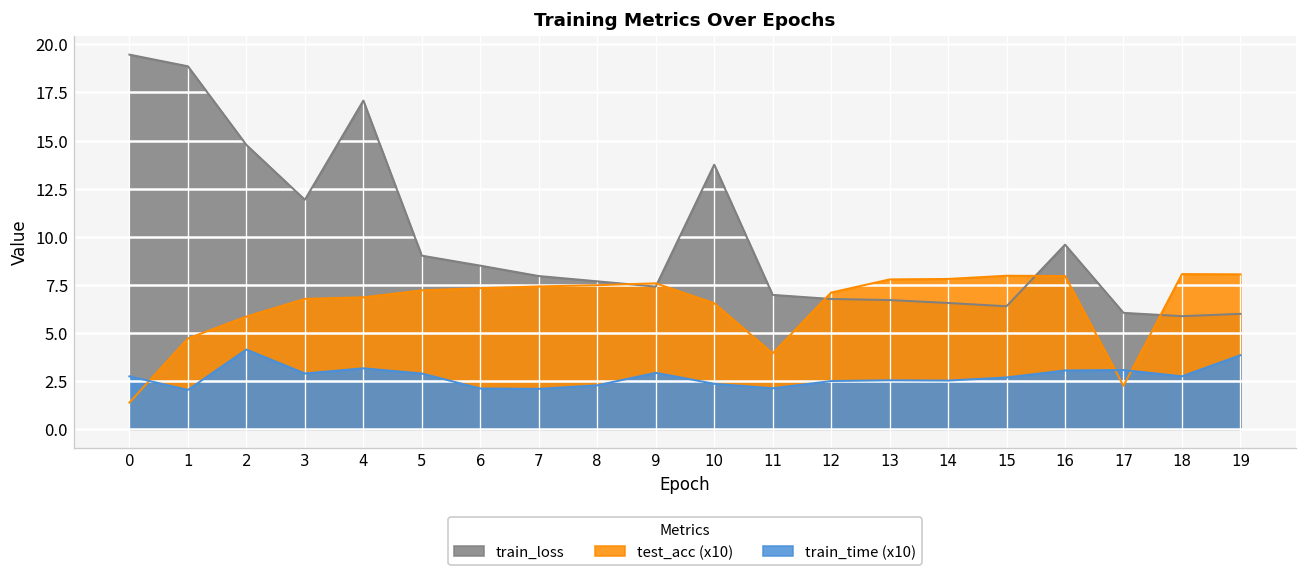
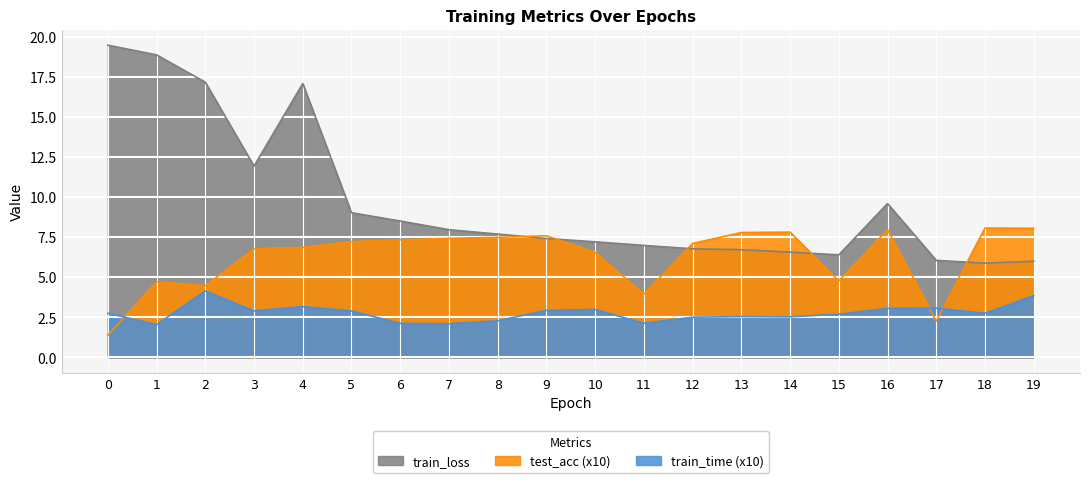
train_loss, 2: 14.8 -> 17.2
test_acc (x10), 2: 5.9 -> 4.5
train_loss, 10: 13.7 -> 7.2
train_time (x10), 10: 2.4 -> 3.0
test_acc (x10), 15: 8.0 -> 4.8
